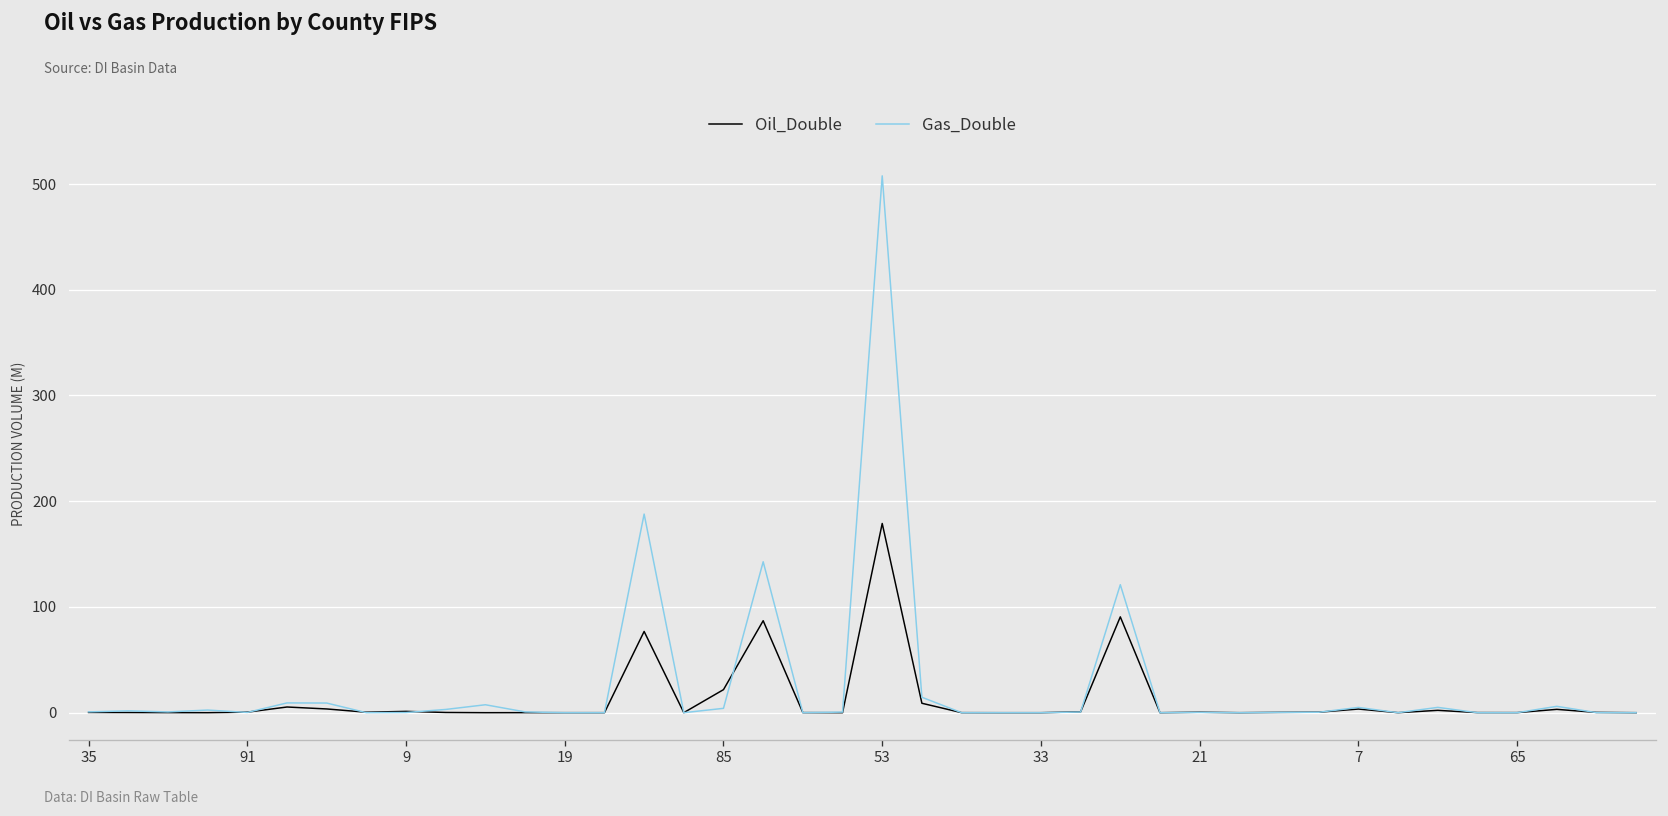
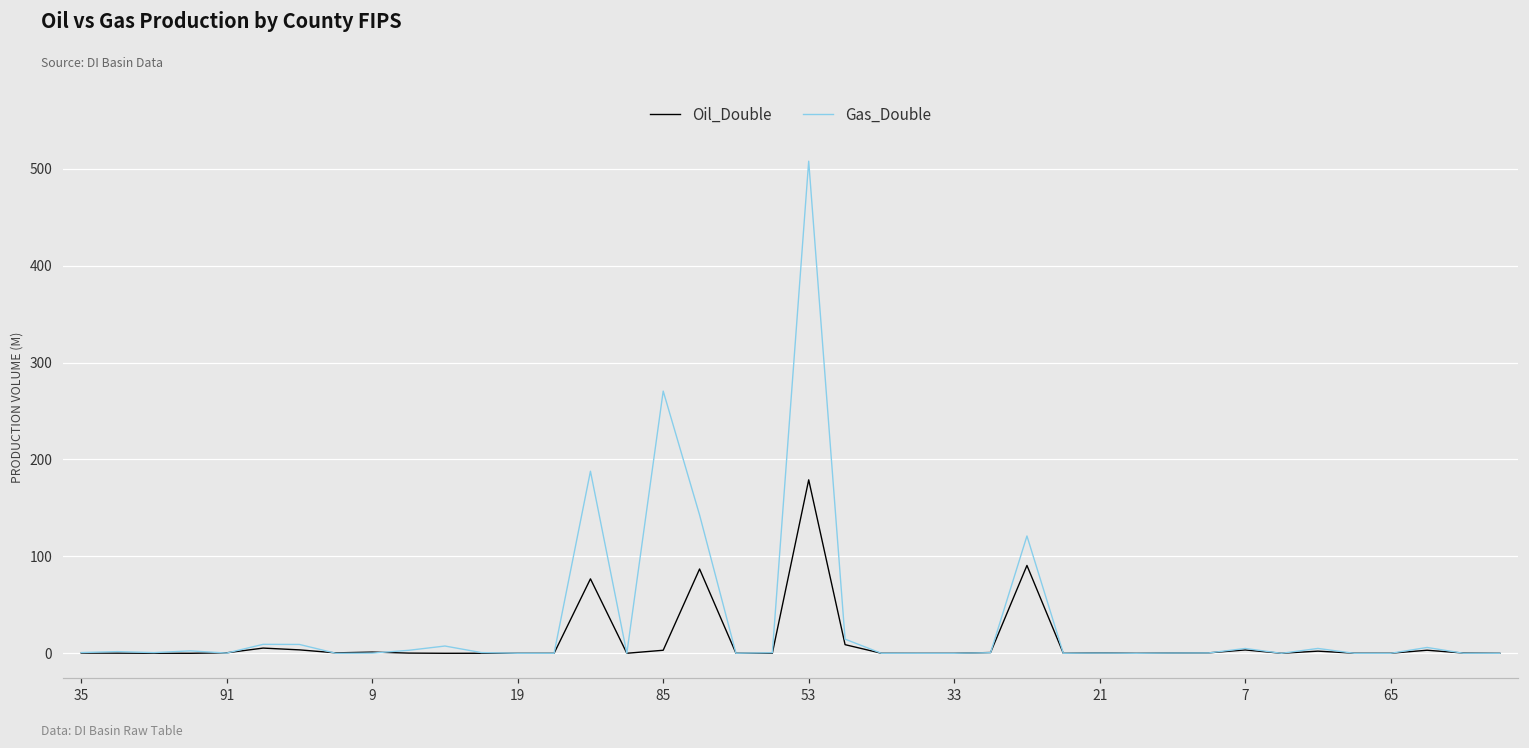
Oil_Double, 85: 20 -> 0
Gas_Double, 85: 0 -> 270
